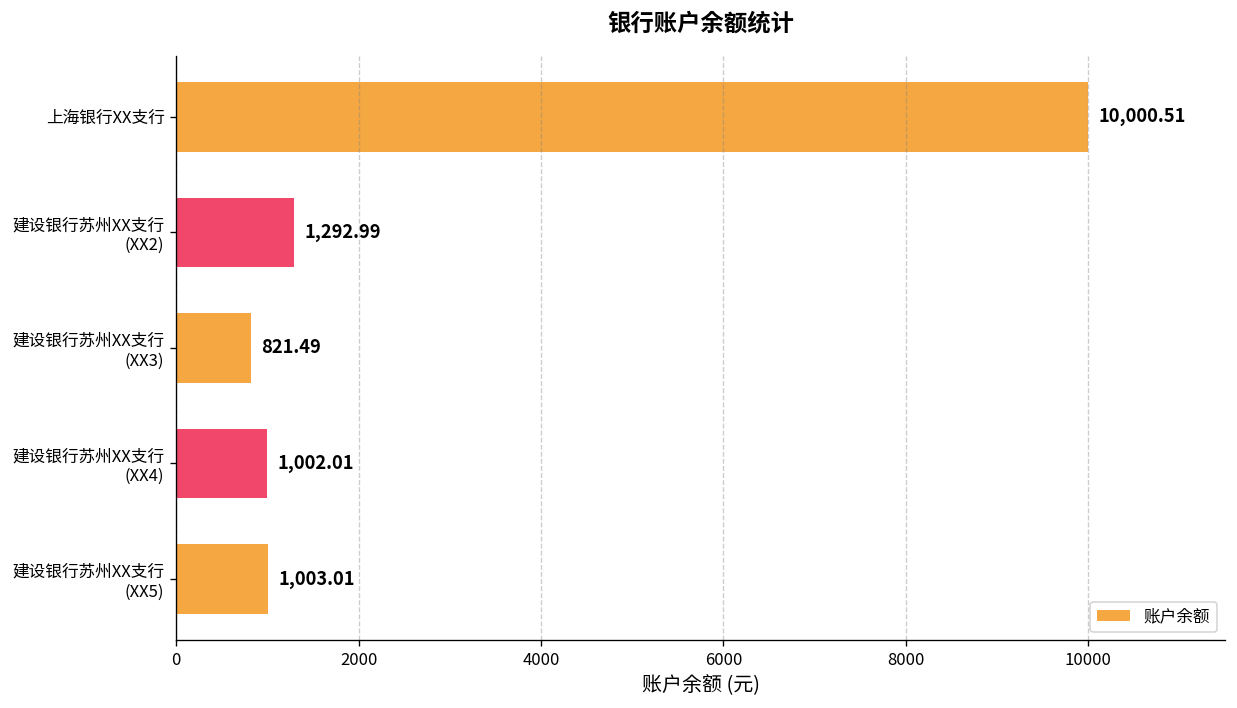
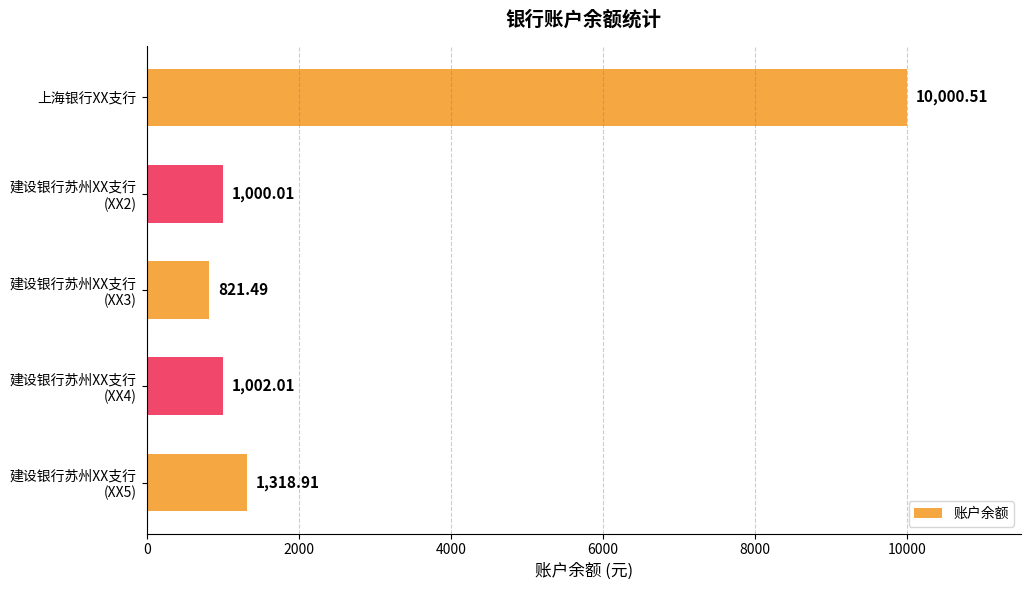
建设银行苏州XX支行 (XX2): 1,292.99 -> 1,000.01
建设银行苏州XX支行 (XX5): 1,003.01 -> 1,318.91
